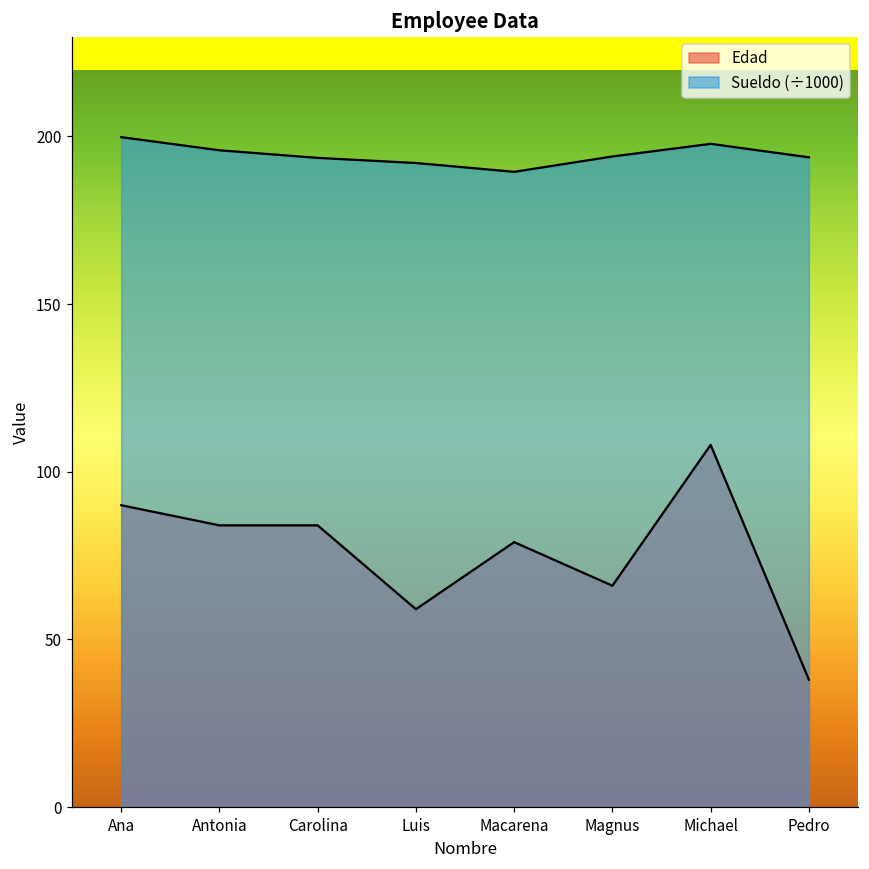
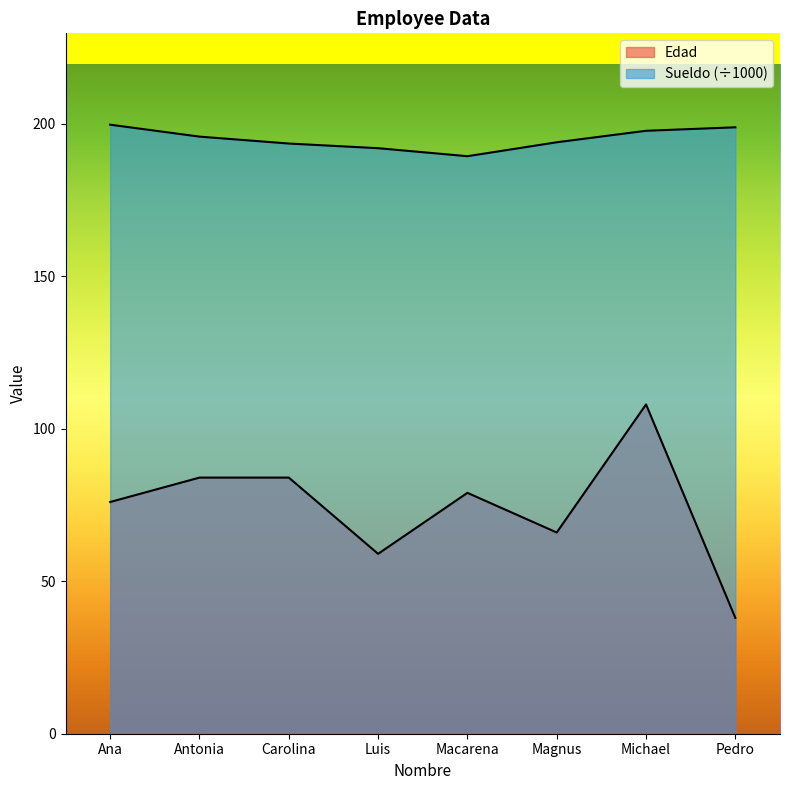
Edad, Ana: 90 -> 76
Sueldo (÷1000), Pedro: 194 -> 199
